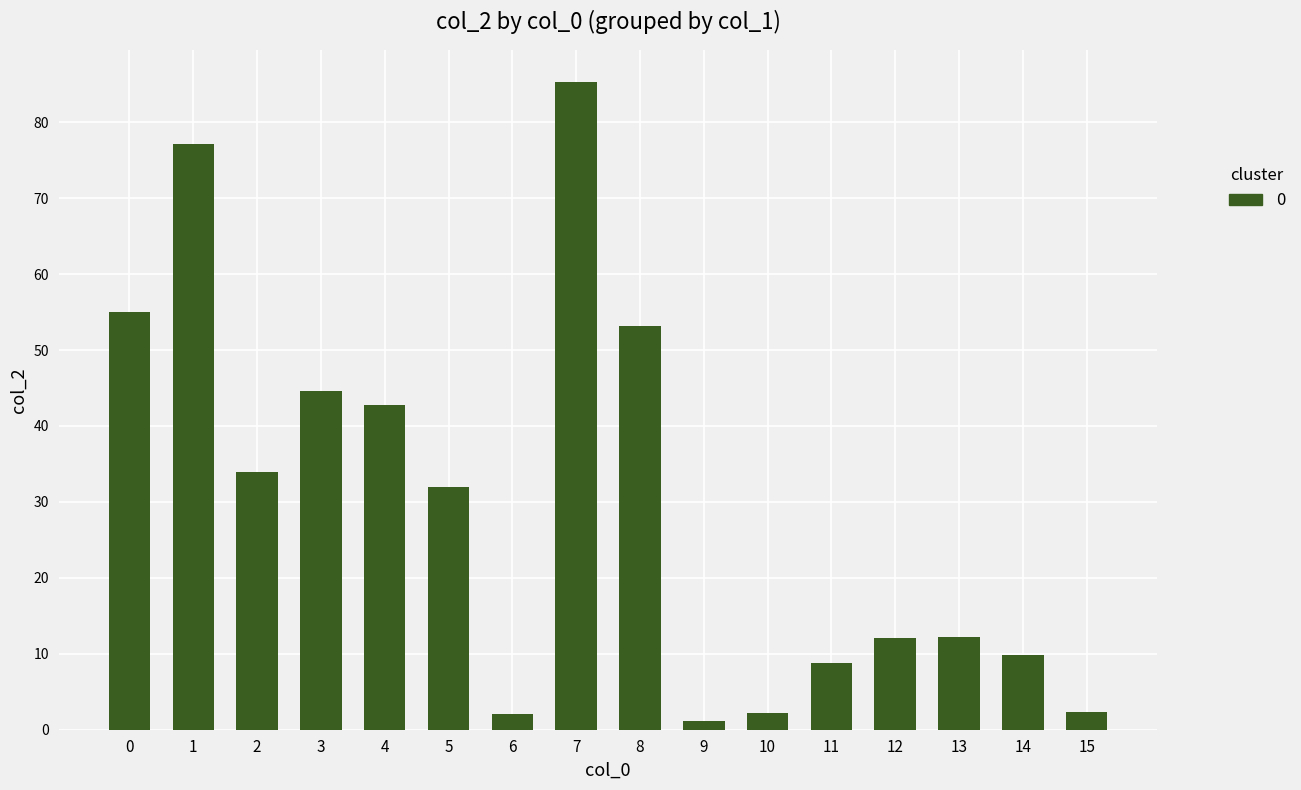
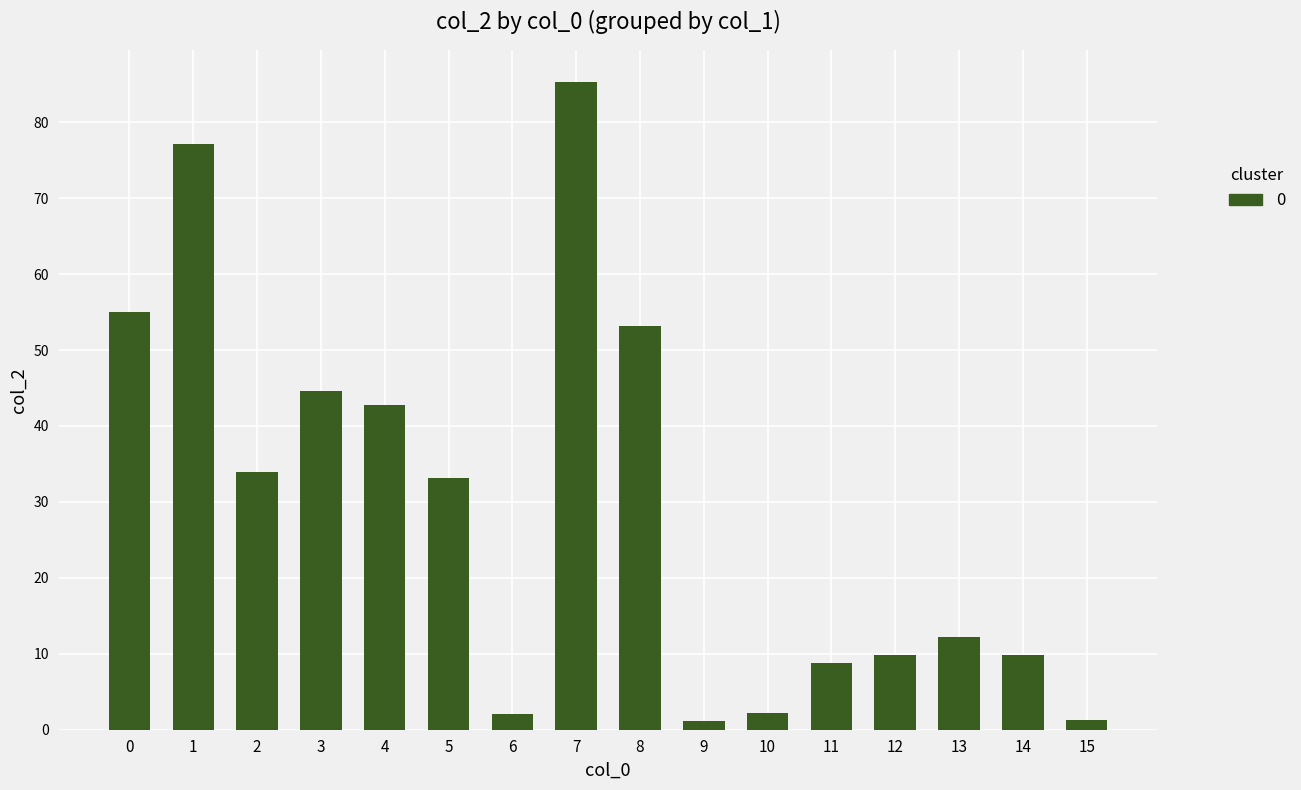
5: 32 -> 33
12: 12 -> 10
15: 2 -> 1
